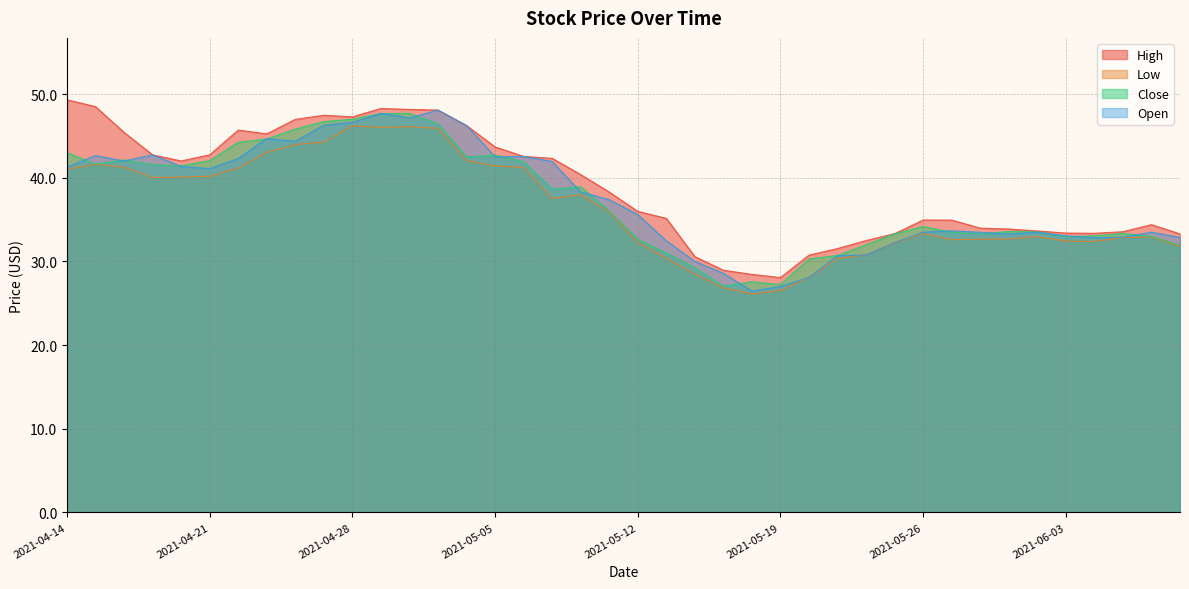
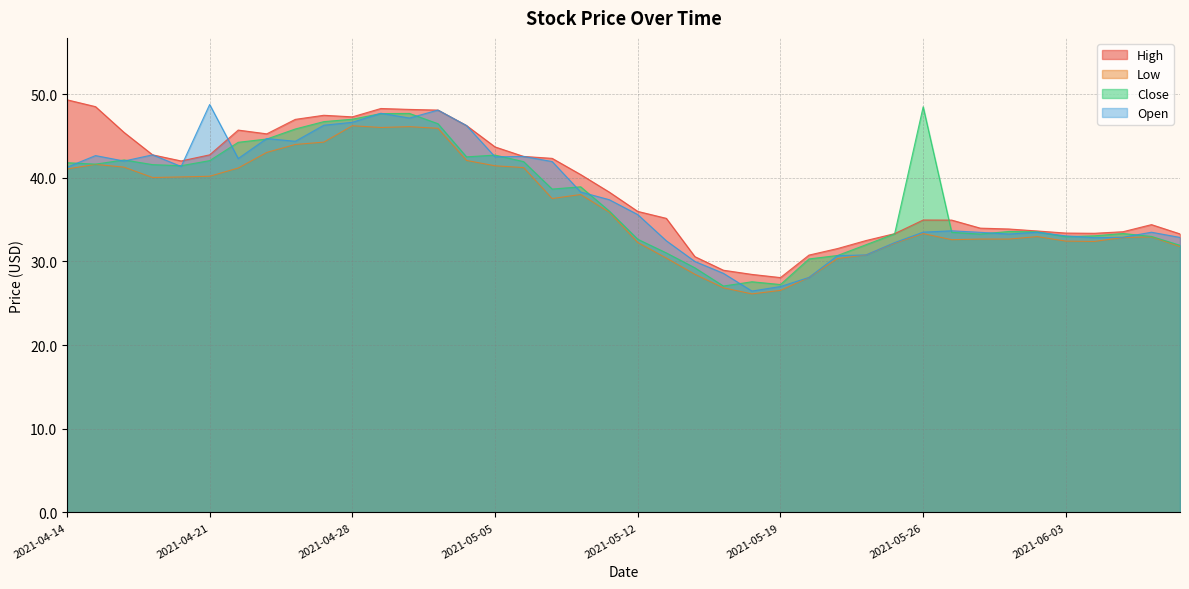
Close, 2021-04-14: 43 -> 42
Open, 2021-04-21: 41 -> 49
Close, 2021-05-26: 34 -> 48
